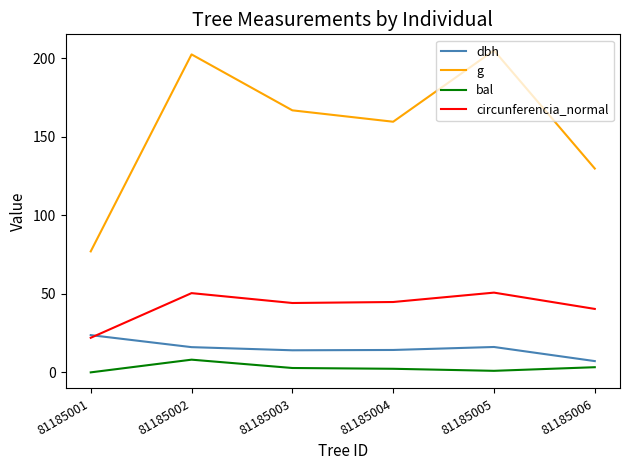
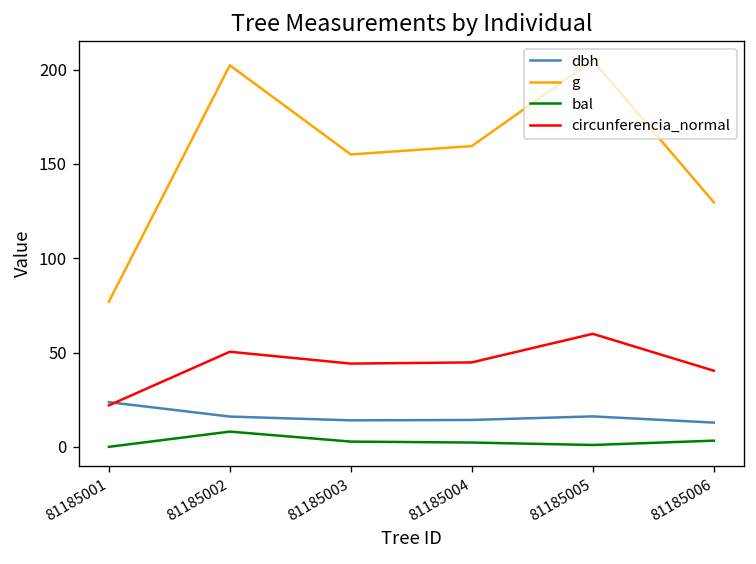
g, 81185003: 167 -> 155
circunferencia_normal, 81185005: 51 -> 60
dbh, 81185006: 7 -> 13
